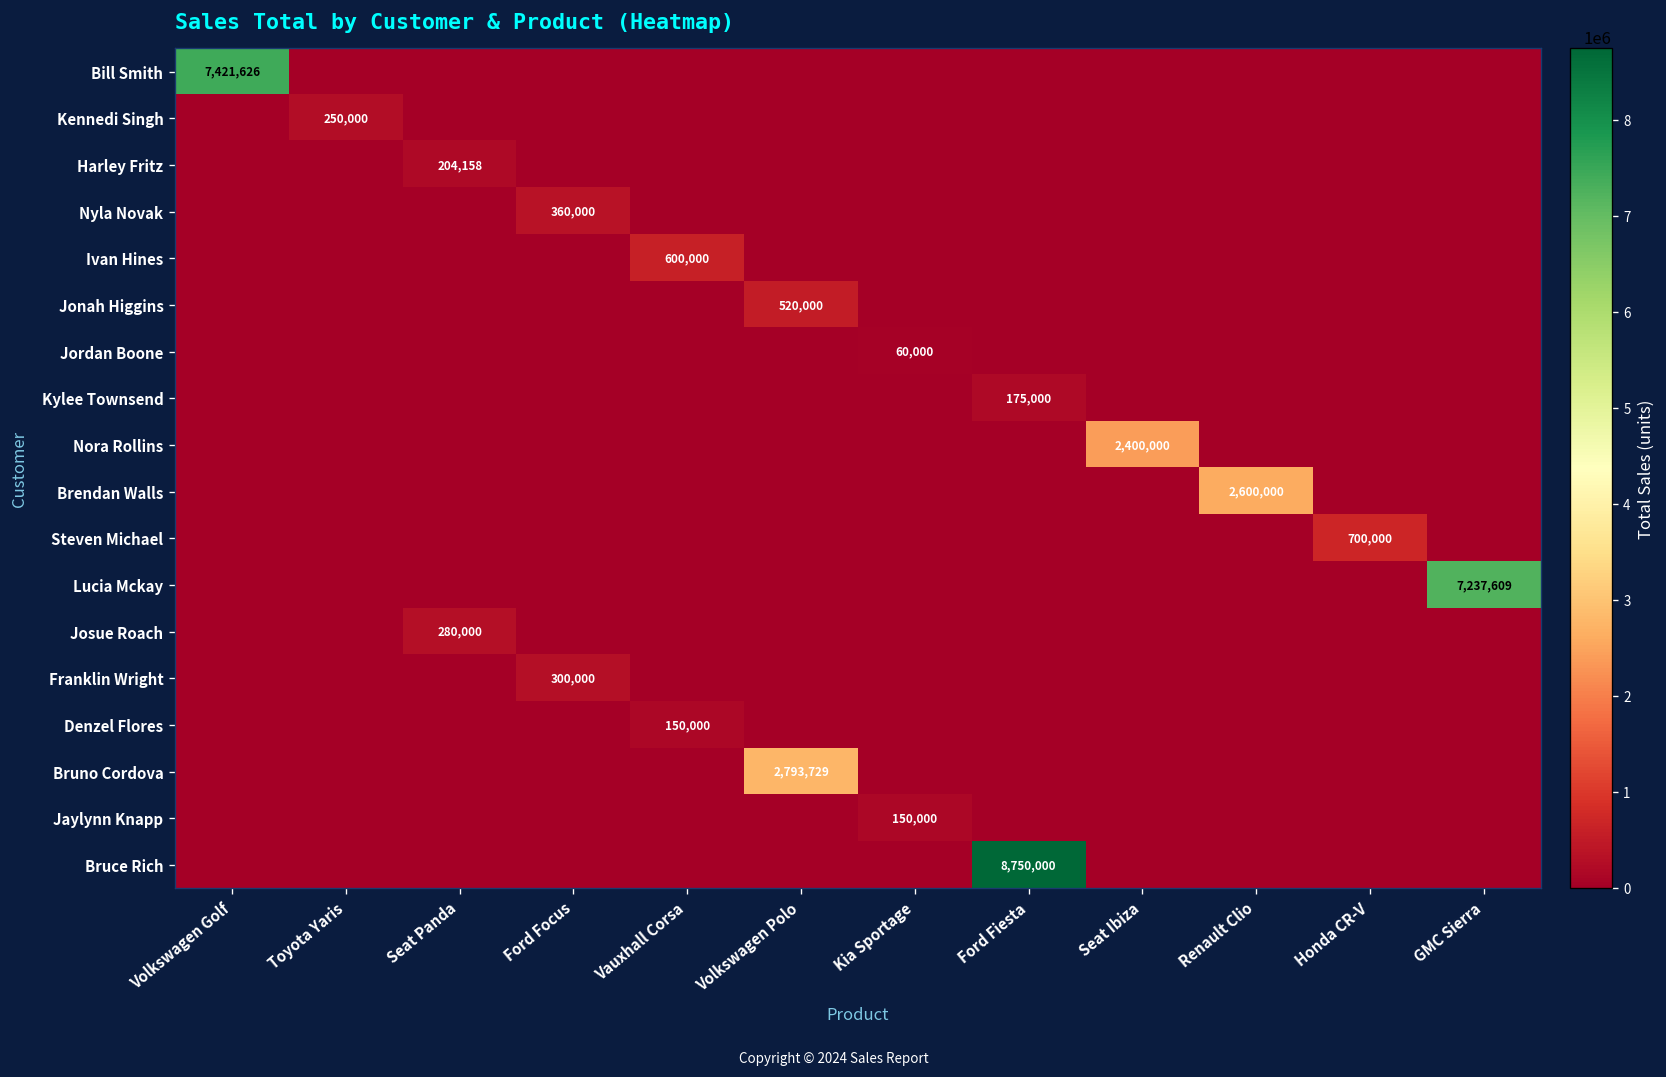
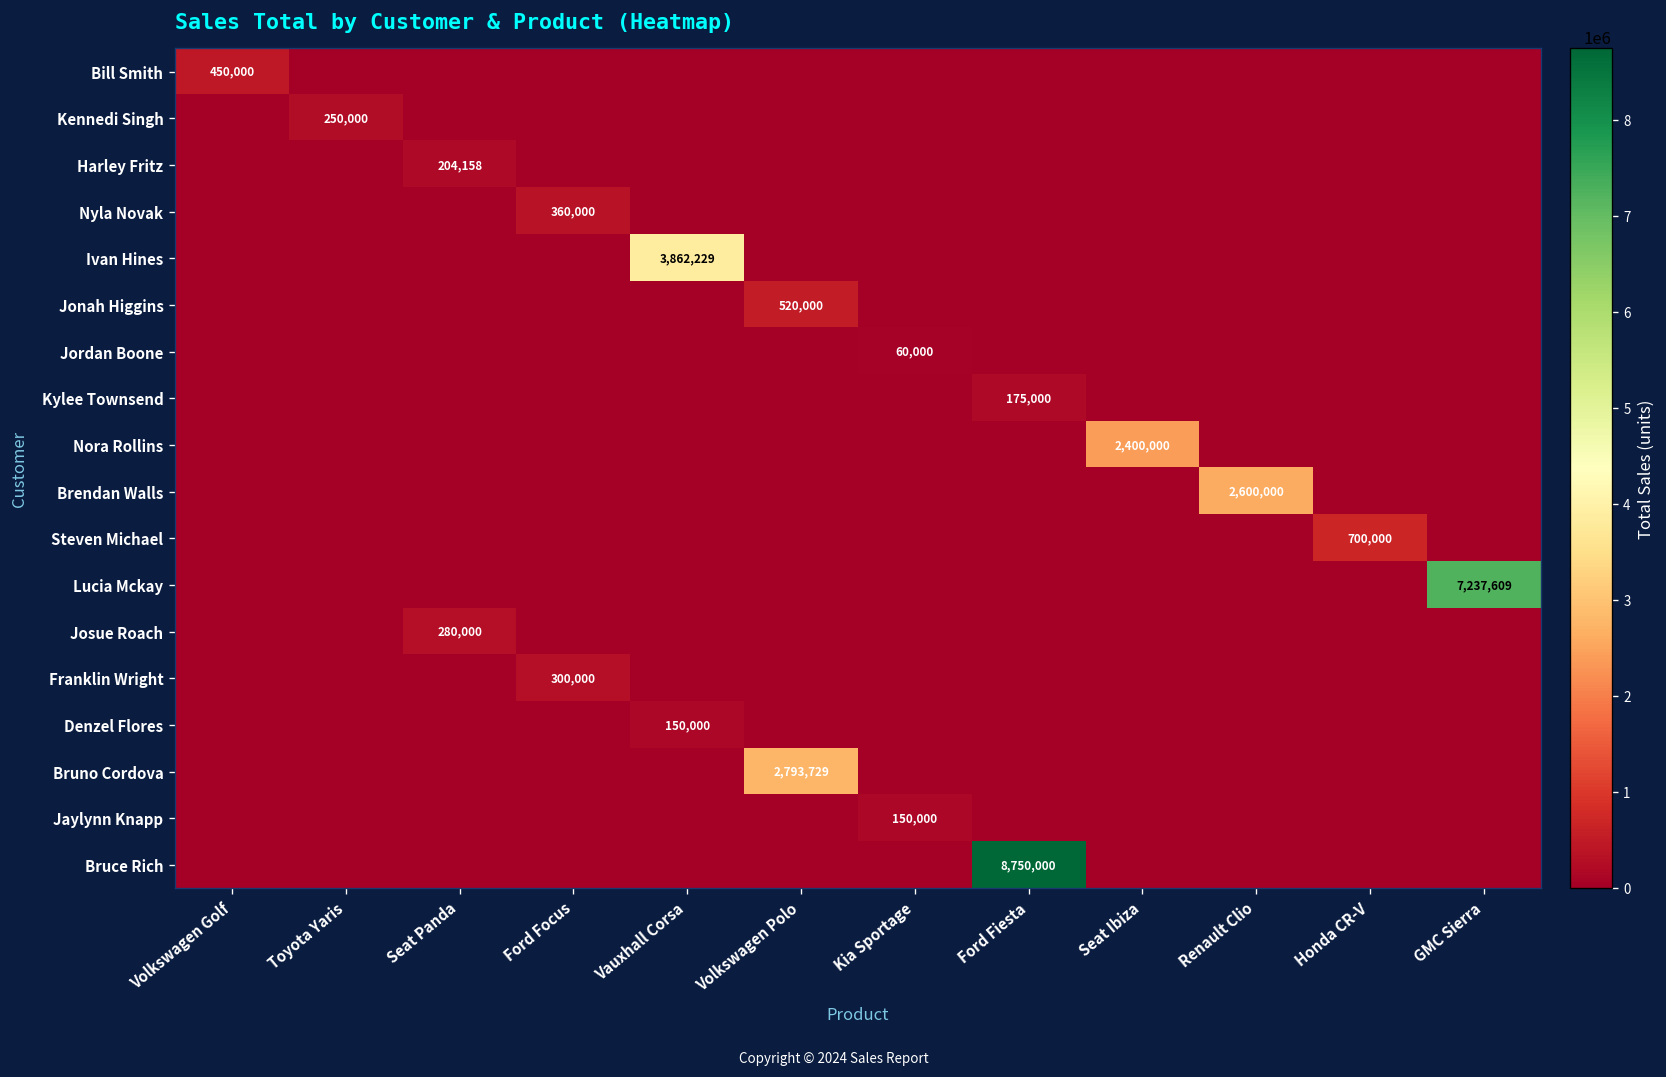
Bill Smith, Volkswagen Golf: 7,421,626 -> 450,000
Ivan Hines, Vauxhall Corsa: 600,000 -> 3,862,229
